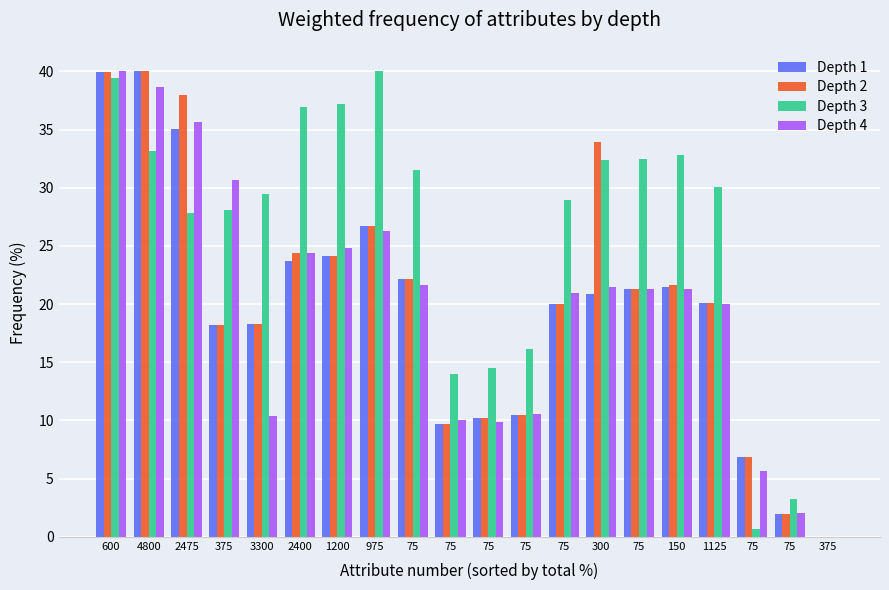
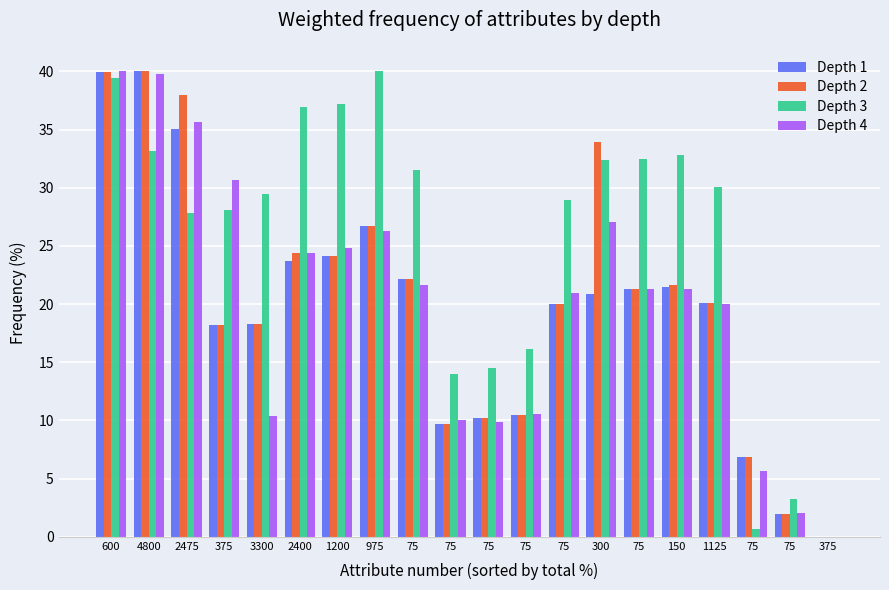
Depth 4, 4800: 38.7 -> 39.8
Depth 4, 300: 21.4 -> 27.1
